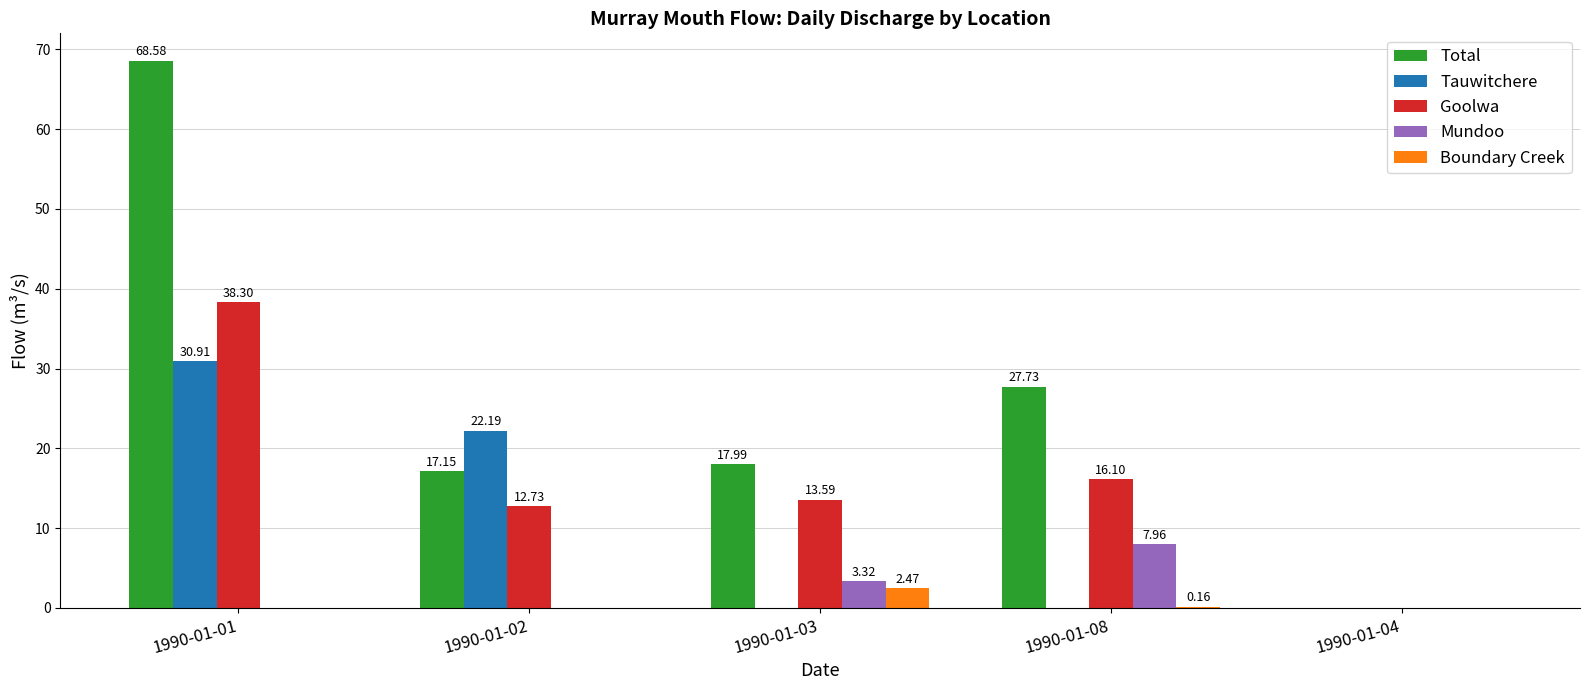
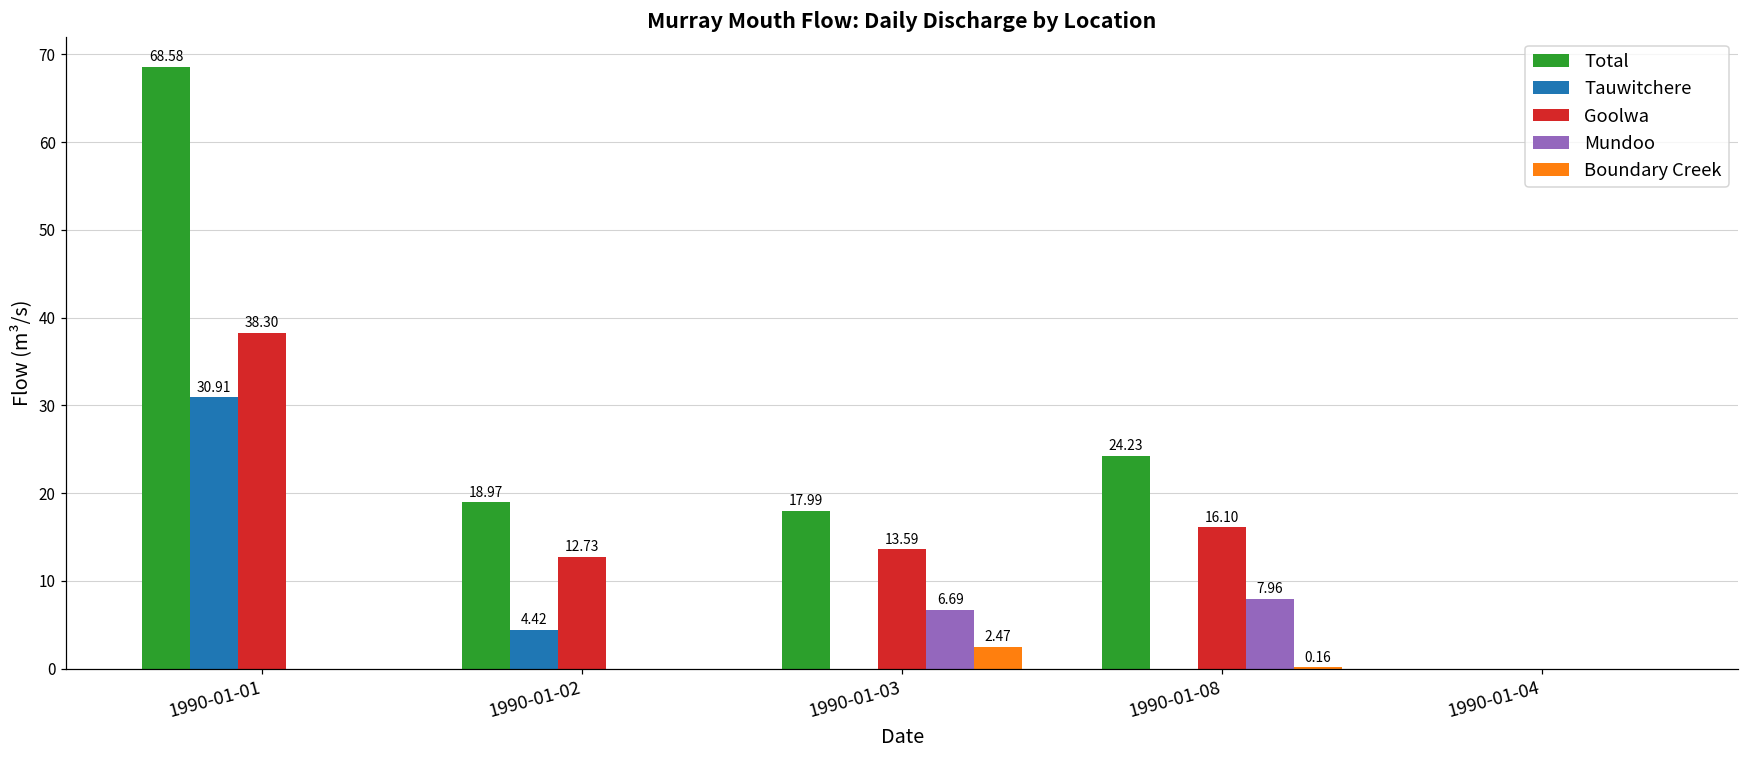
Total, 1990-01-02: 17.15 -> 18.97
Tauwitchere, 1990-01-02: 22.19 -> 4.42
Mundoo, 1990-01-03: 3.32 -> 6.69
Total, 1990-01-08: 27.73 -> 24.23
